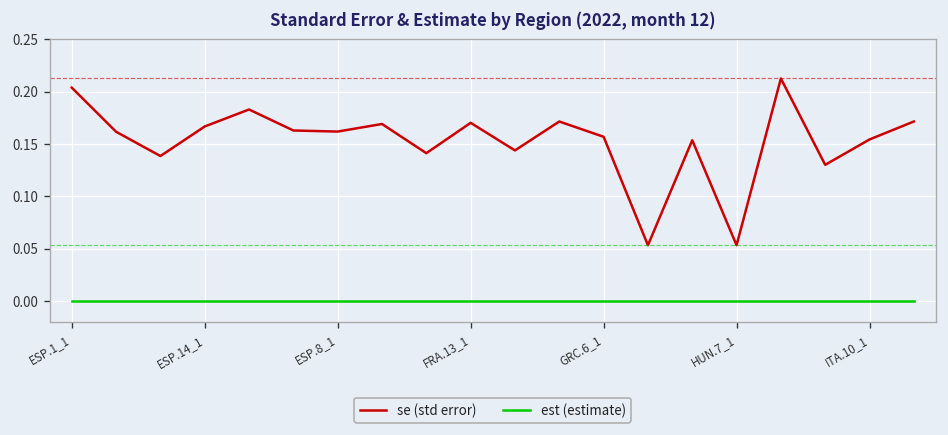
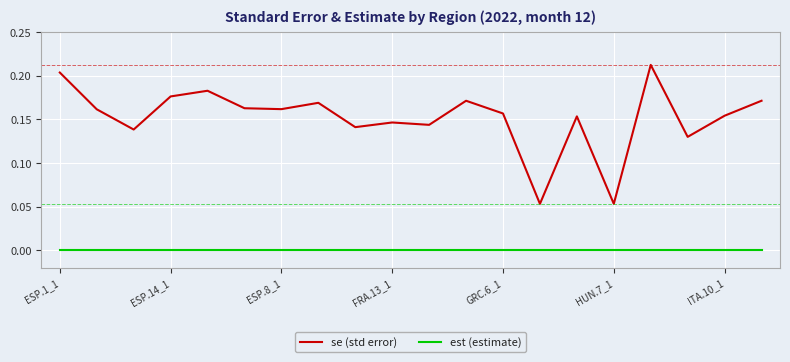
se (std error), ESP.14_1: 0.17 -> 0.18
se (std error), FRA.13_1: 0.17 -> 0.15
